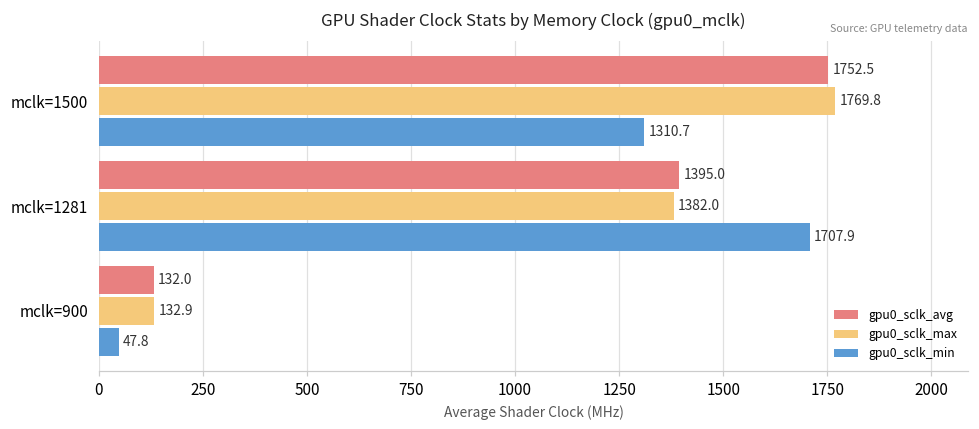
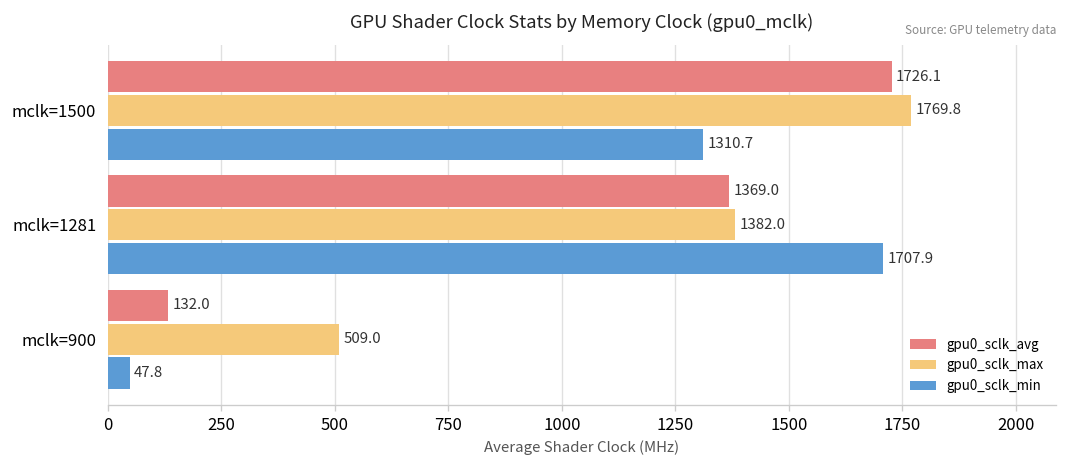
gpu0_sclk_avg, mclk=1500: 1752.5 -> 1726.1
gpu0_sclk_avg, mclk=1281: 1395.0 -> 1369.0
gpu0_sclk_max, mclk=900: 132.9 -> 509.0
